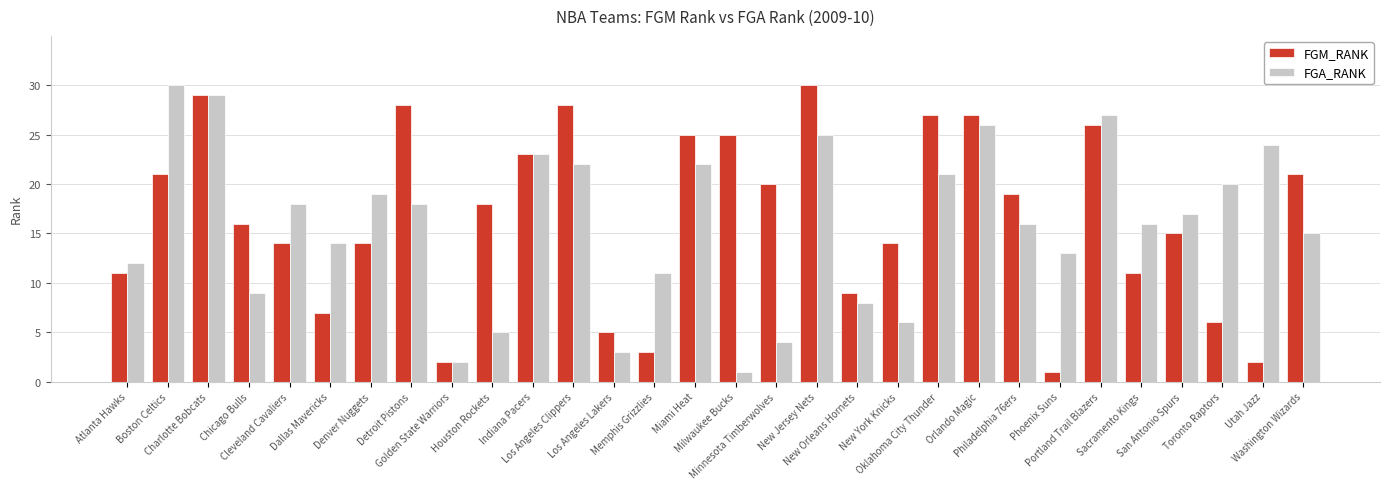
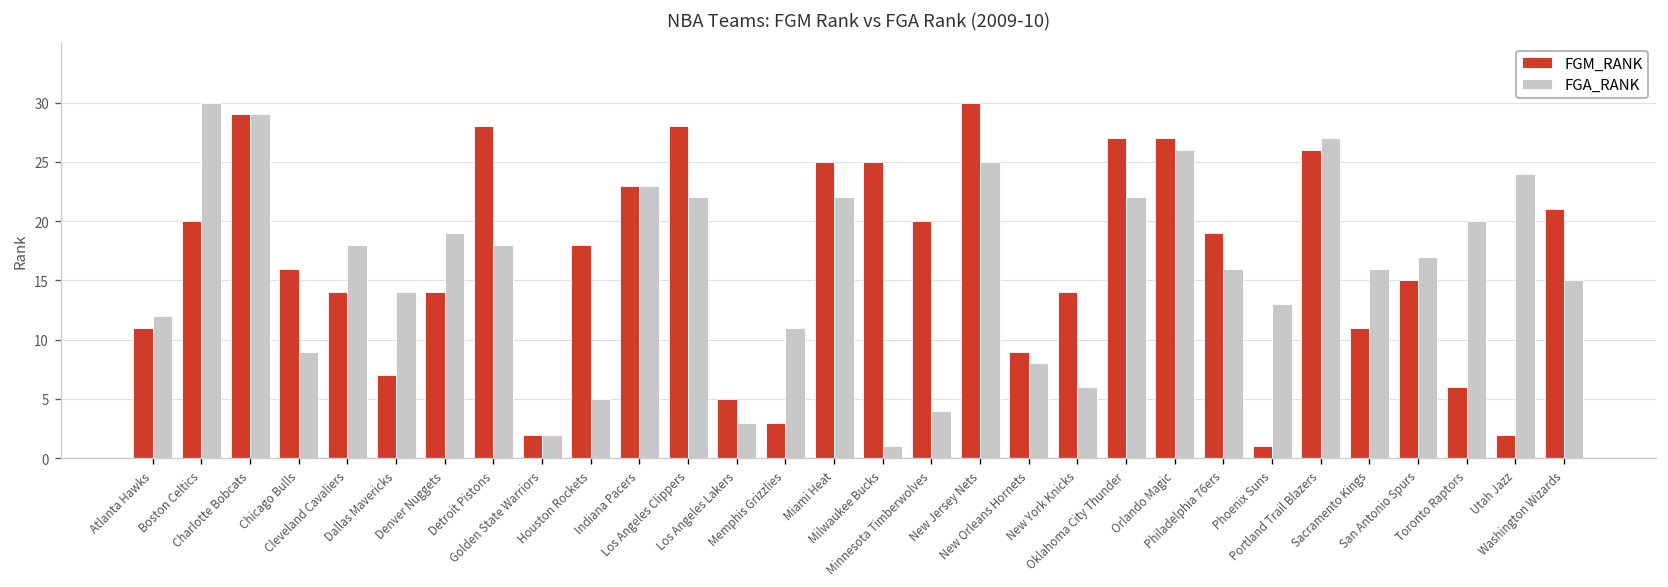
FGM_RANK, Boston Celtics: 21 -> 20
FGA_RANK, Oklahoma City Thunder: 21 -> 22
